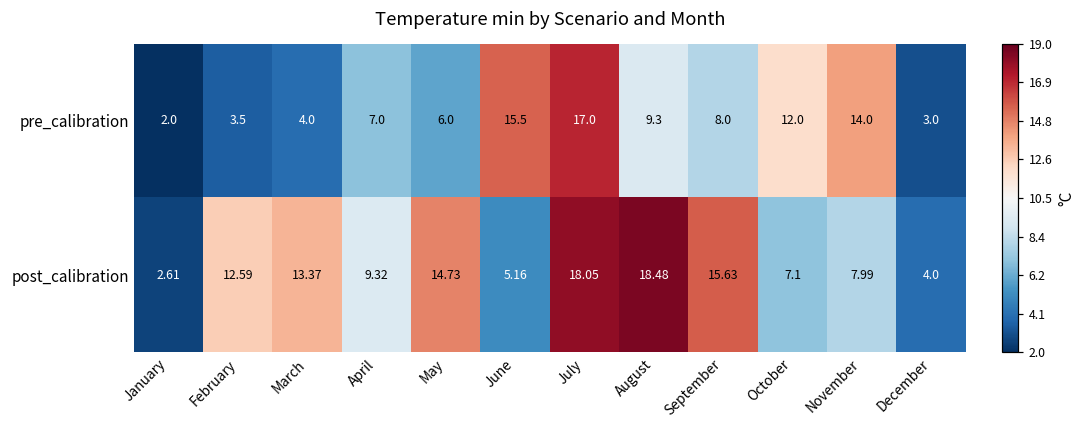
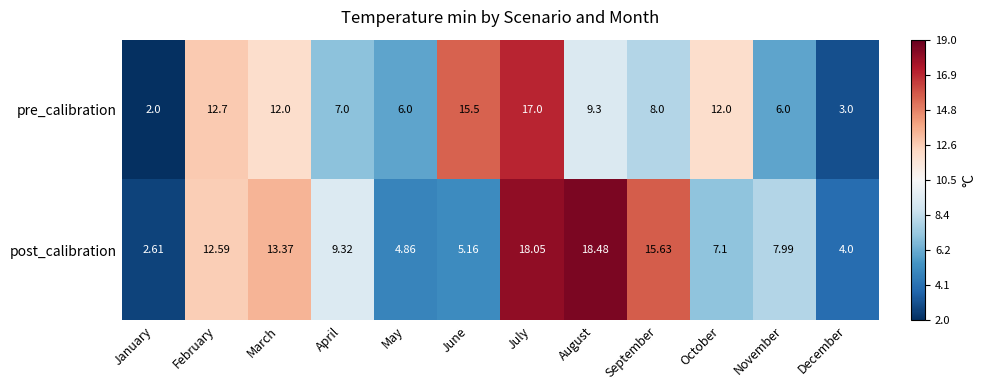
pre_calibration, February: 3.5 -> 12.7
pre_calibration, March: 4.0 -> 12.0
pre_calibration, November: 14.0 -> 6.0
post_calibration, May: 14.73 -> 4.86
